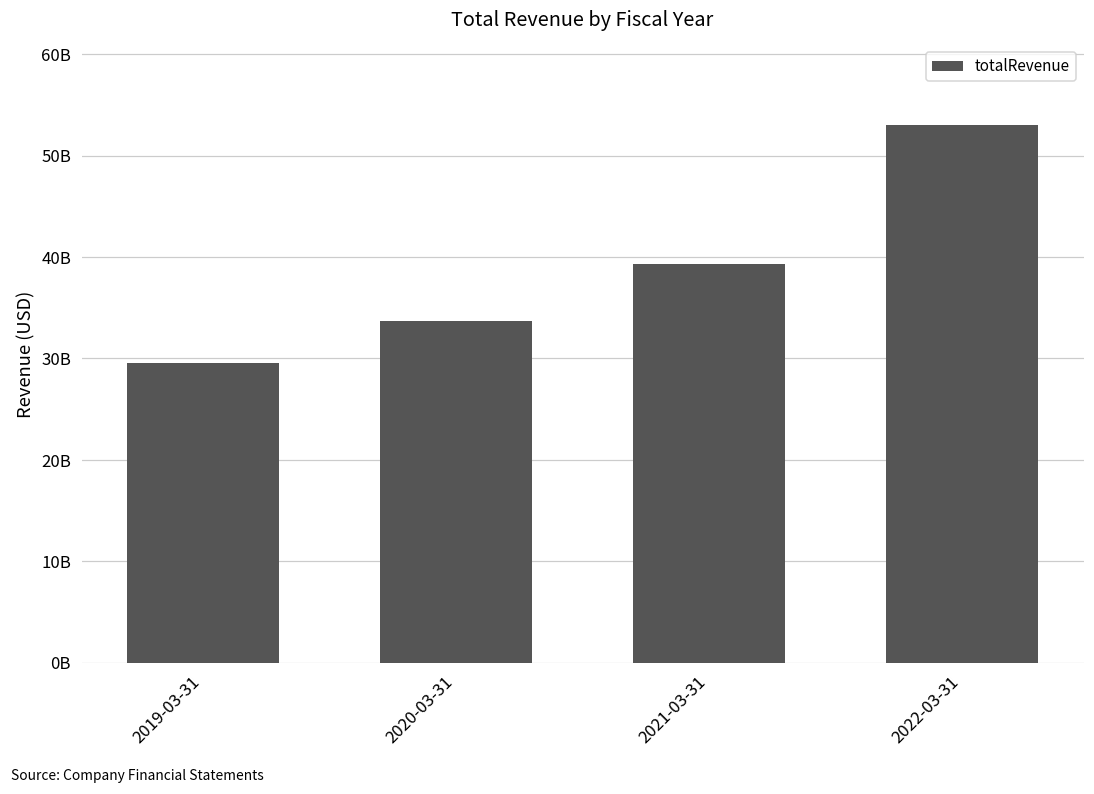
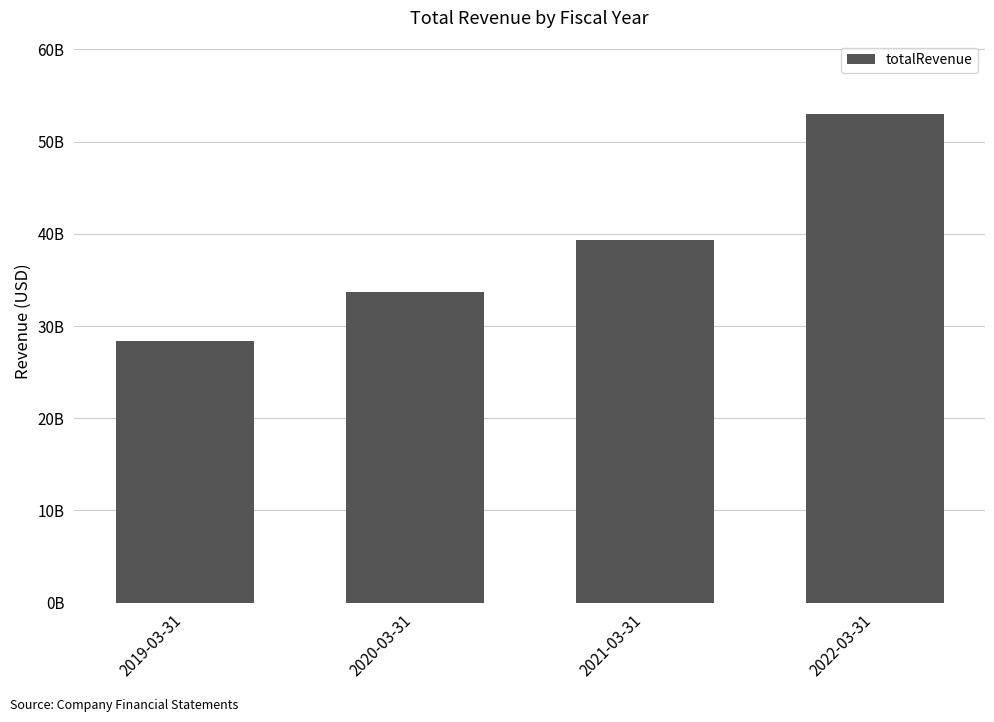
2019-03-31: 30000000000 -> 28000000000
